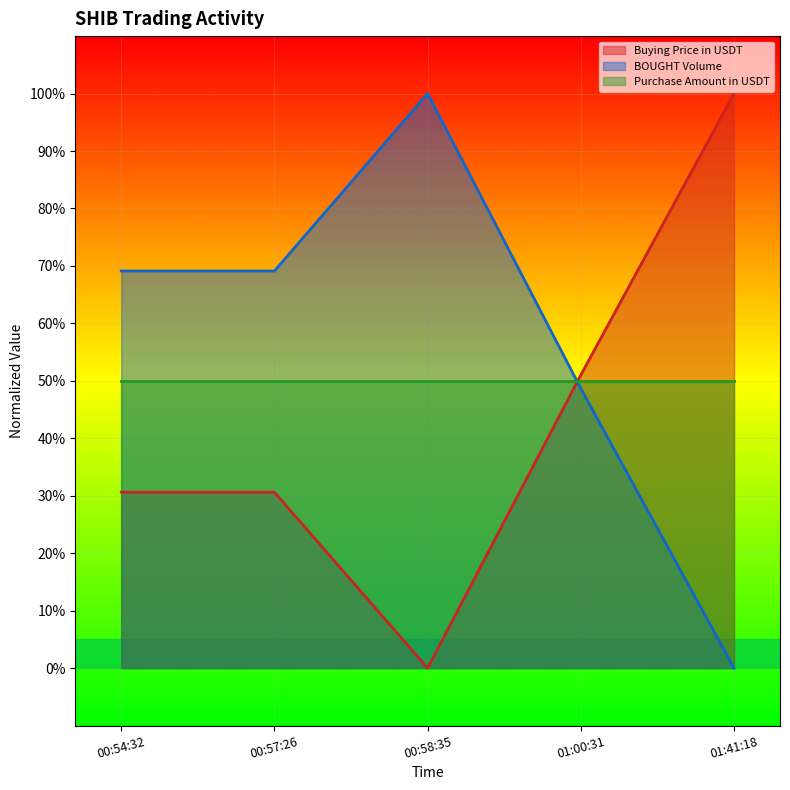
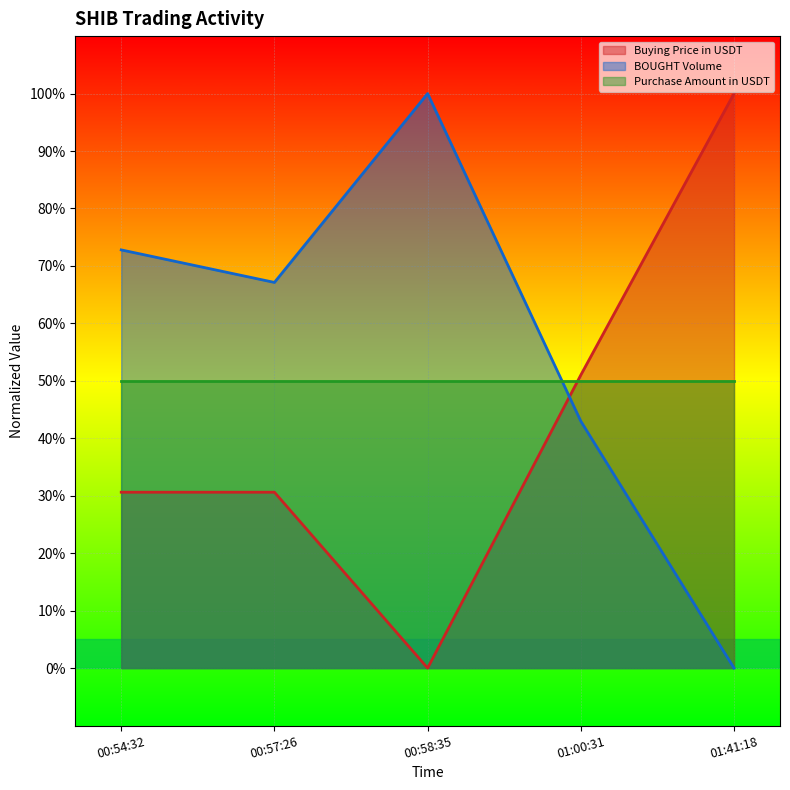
BOUGHT Volume, 00:54:32: 69% -> 73%
BOUGHT Volume, 00:57:26: 69% -> 67%
BOUGHT Volume, 01:00:31: 49% -> 43%
